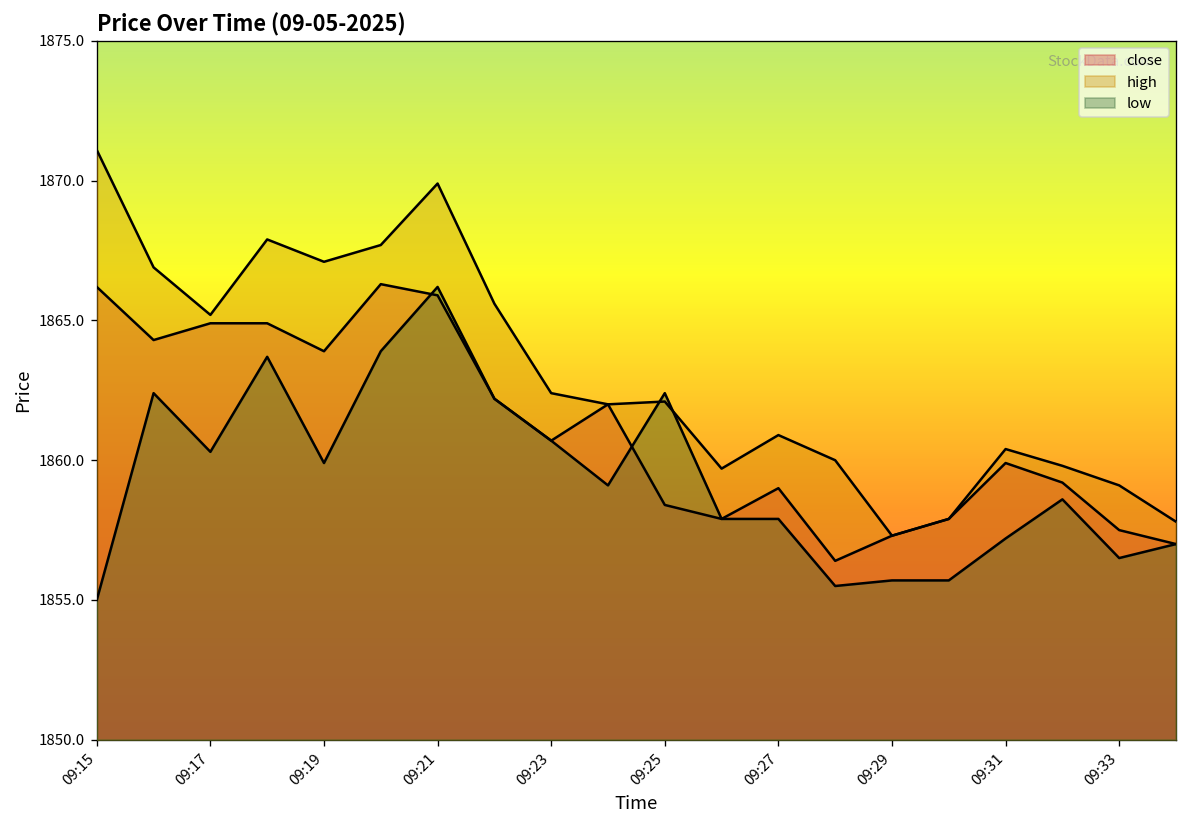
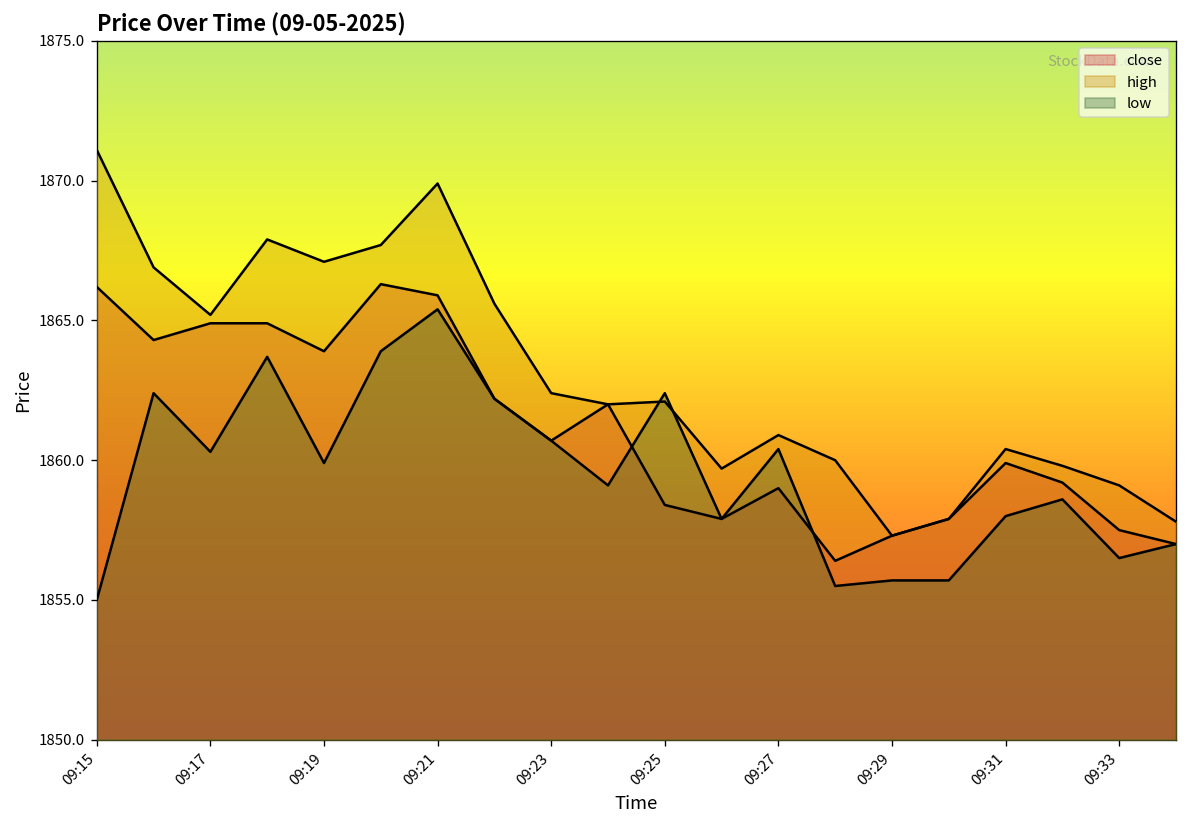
low, 09:21: 1866.2 -> 1865.4
low, 09:27: 1857.9 -> 1860.4
low, 09:31: 1857.2 -> 1858.0
